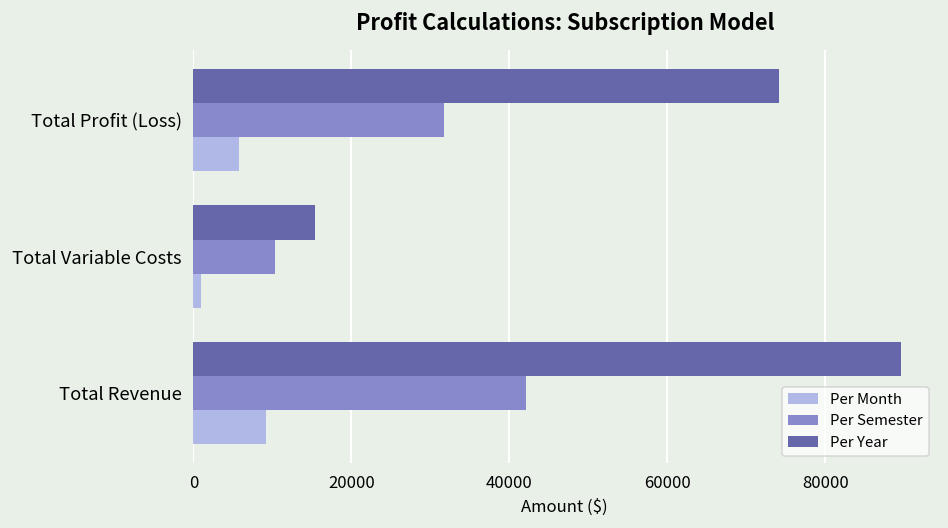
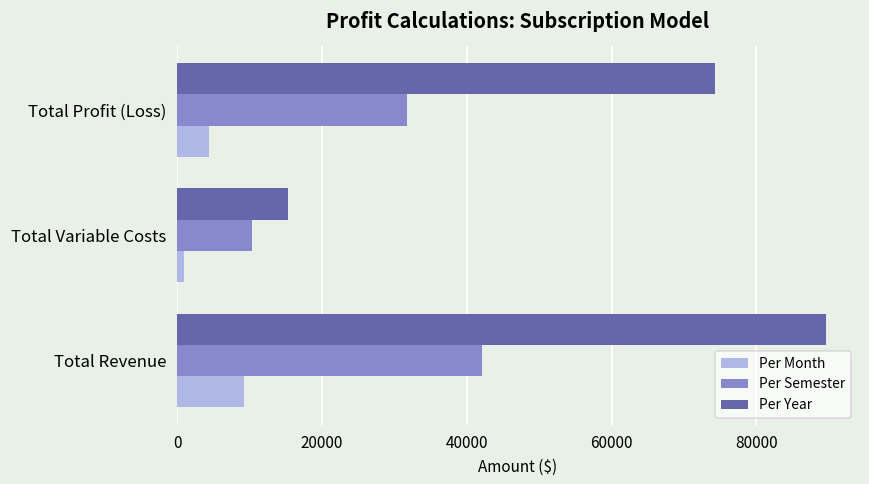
Per Month, Total Profit (Loss): 6000 -> 4000
